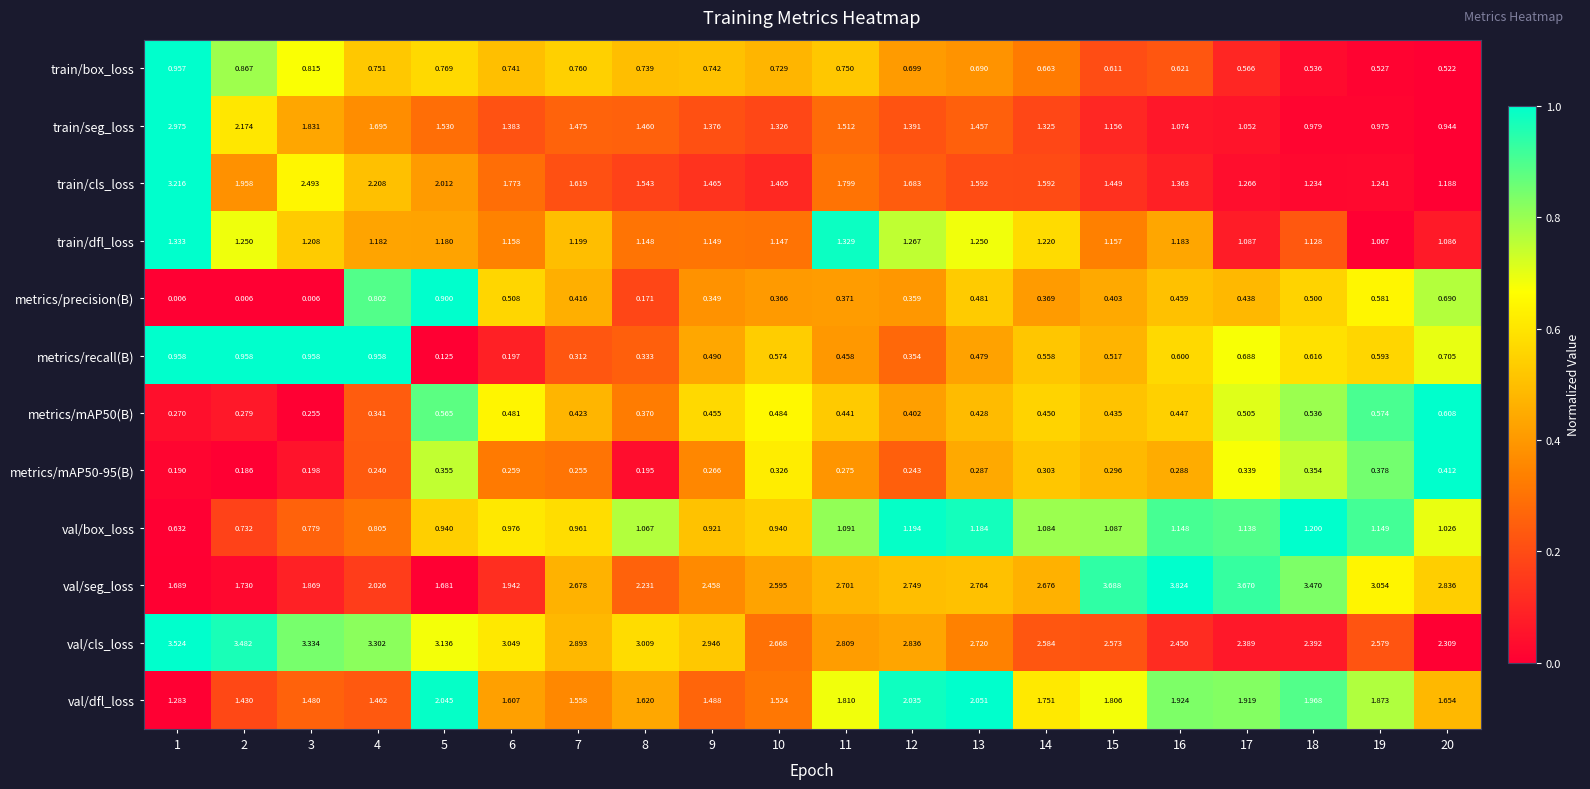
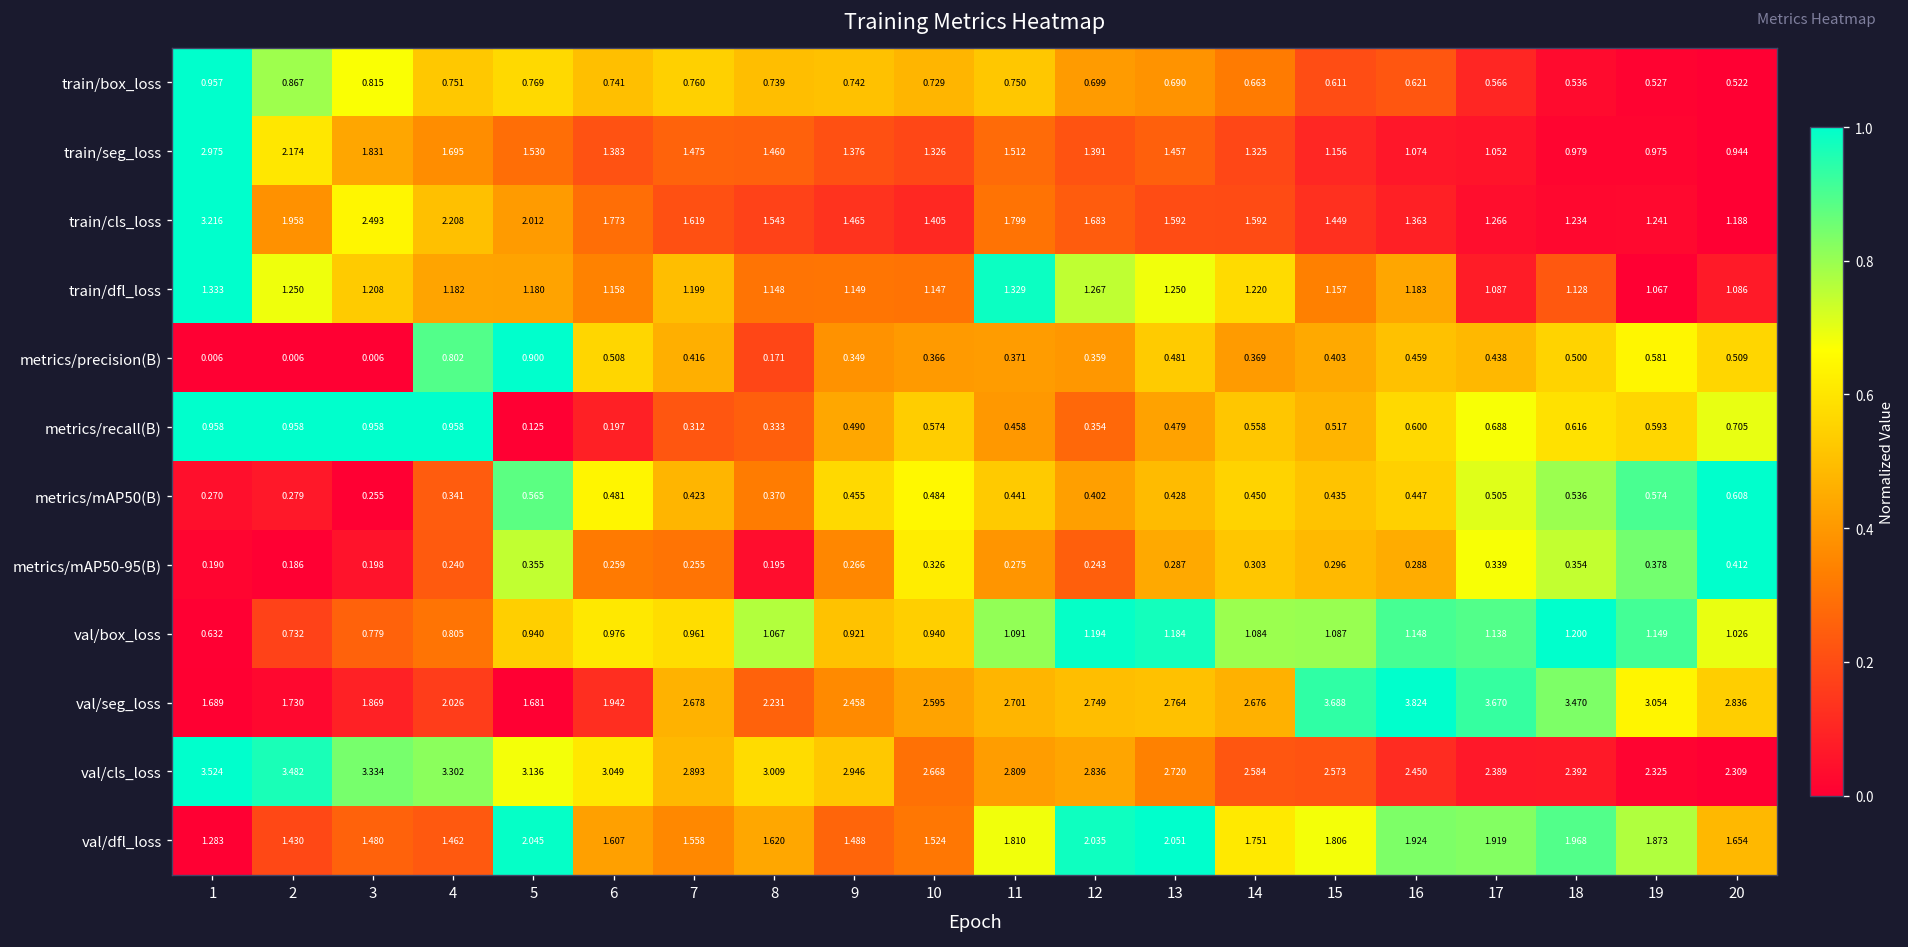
metrics/precision(B), 20: 0.690 -> 0.509
val/cls_loss, 19: 2.579 -> 2.325
